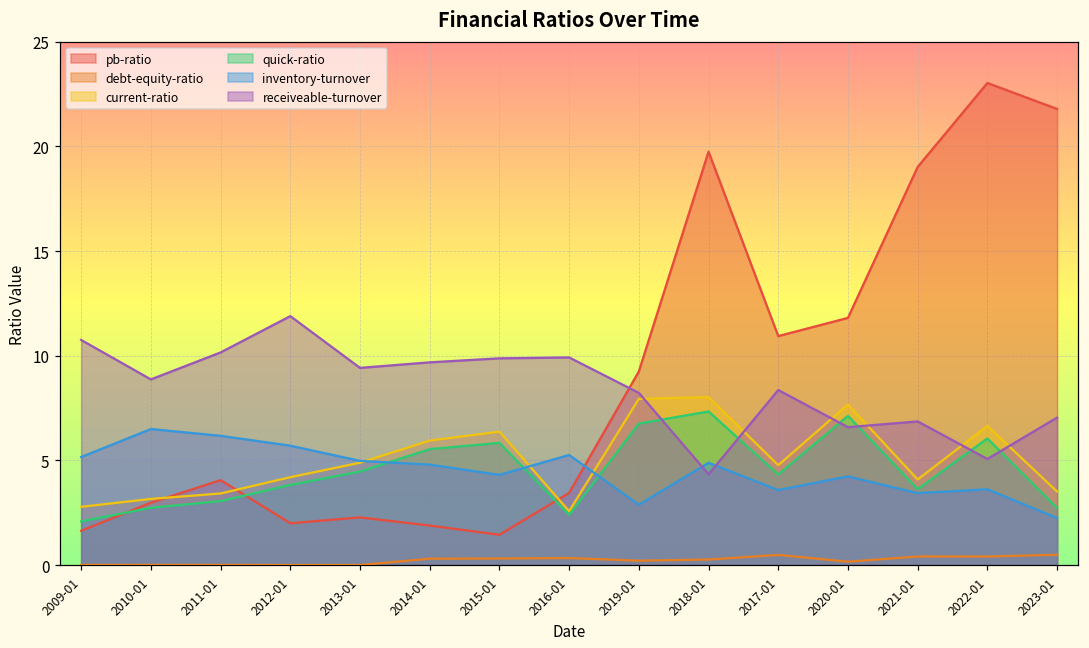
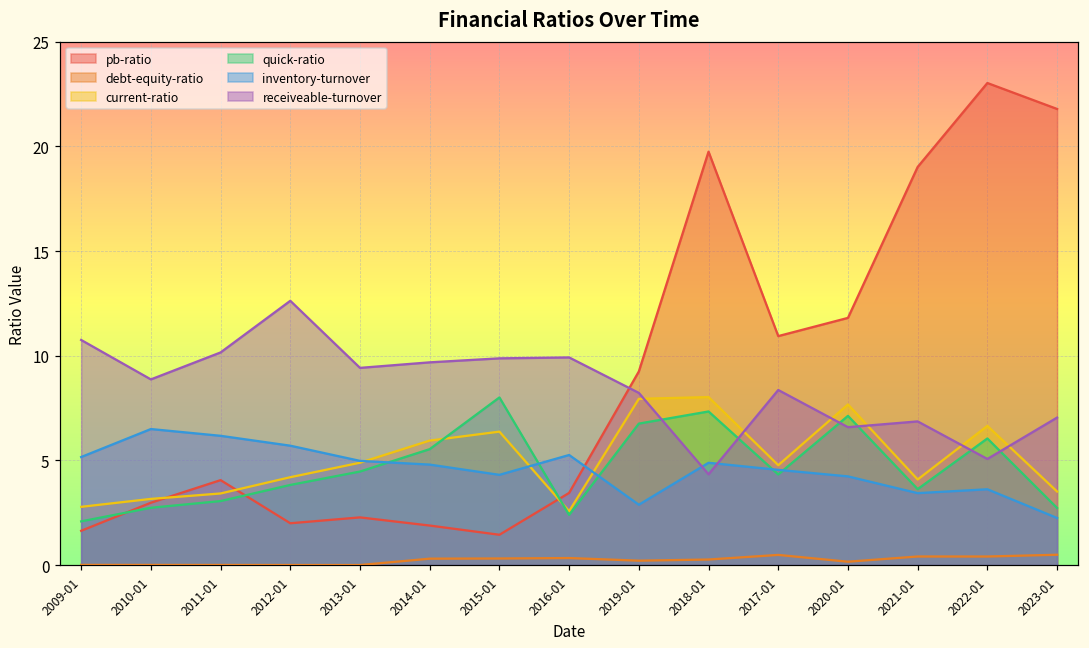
receiveable-turnover, 2012-01: 11.9 -> 12.6
quick-ratio, 2015-01: 5.8 -> 8.0
inventory-turnover, 2017-01: 3.6 -> 4.6
